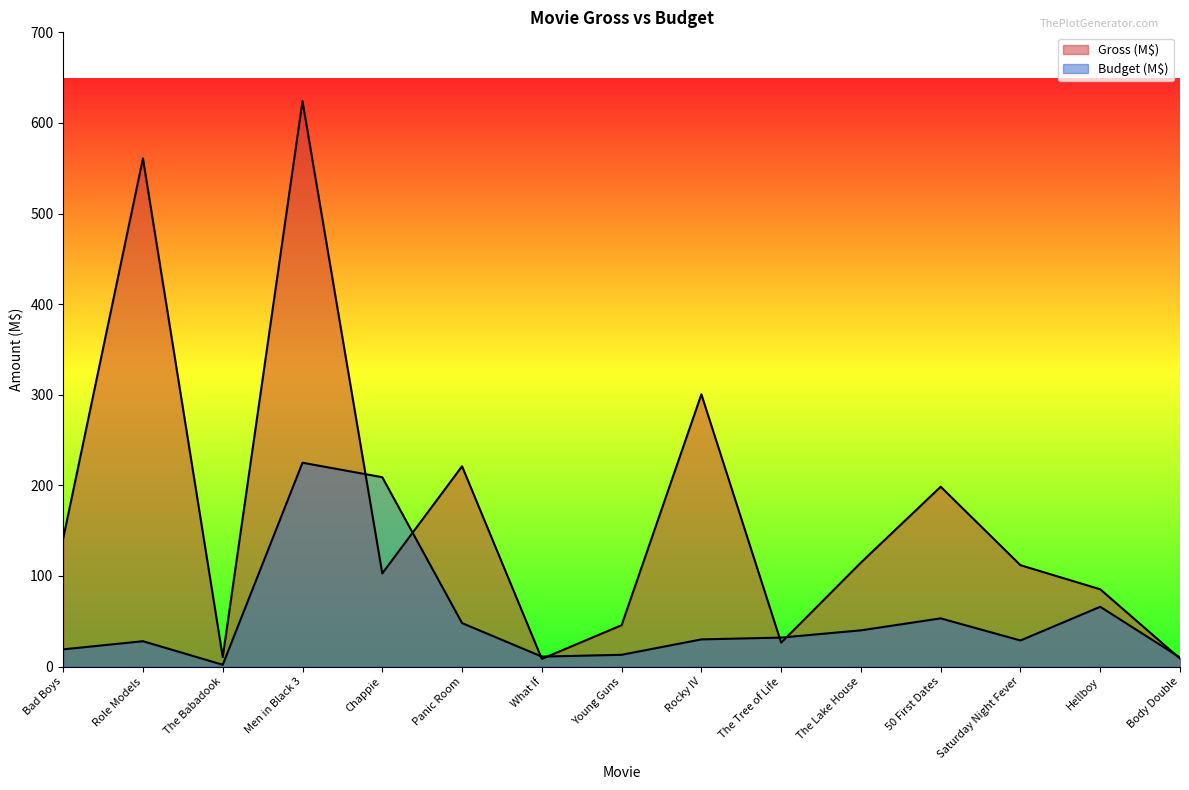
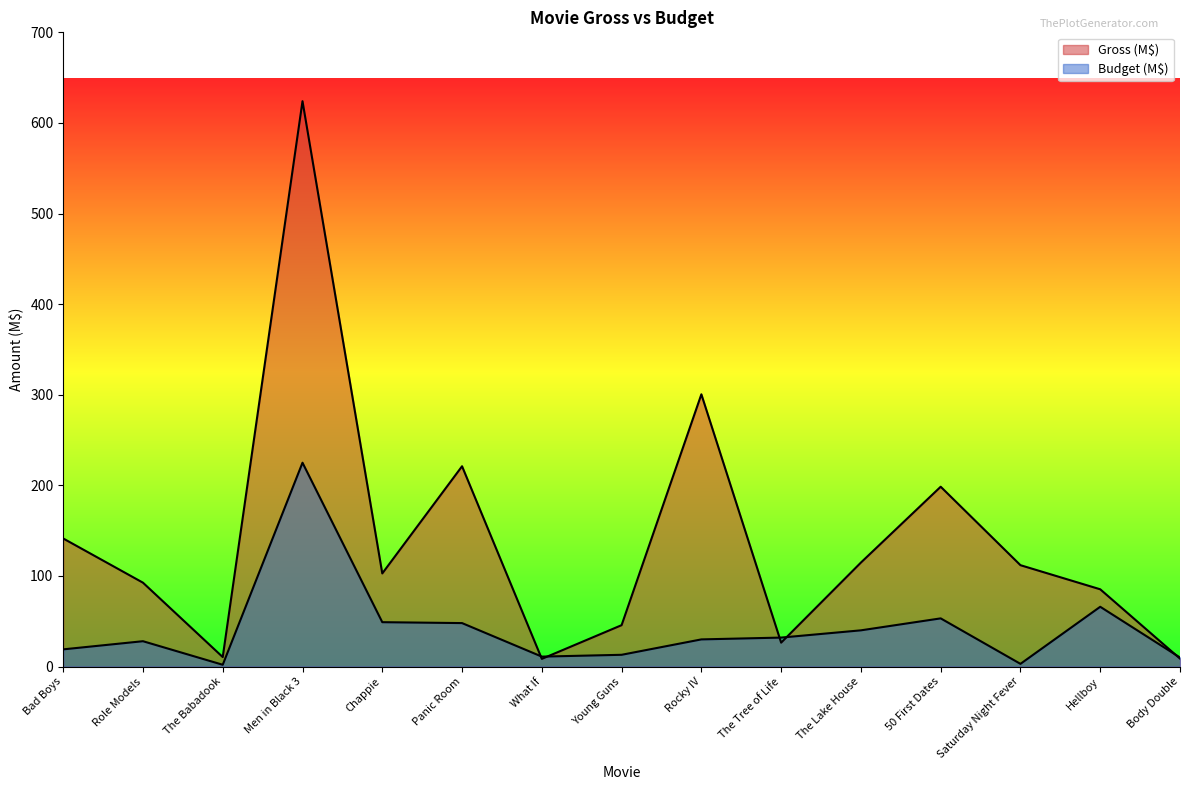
Gross (M$), Role Models: 560 -> 90
Budget (M$), Chappie: 210 -> 50
Budget (M$), Saturday Night Fever: 30 -> 0
